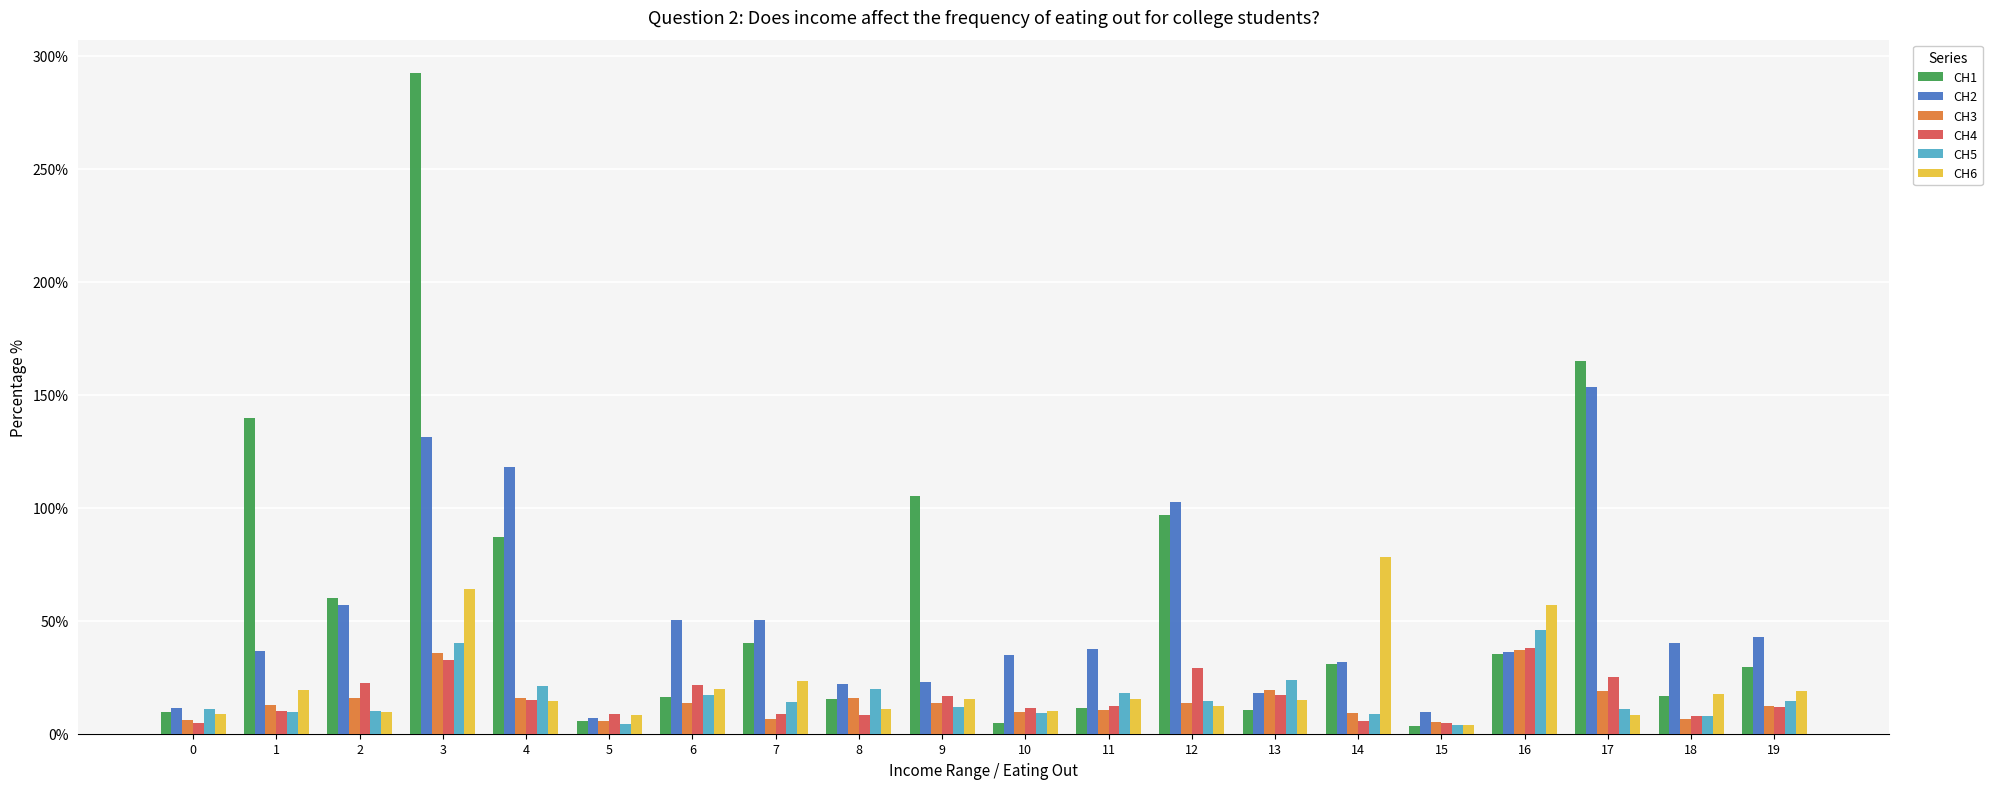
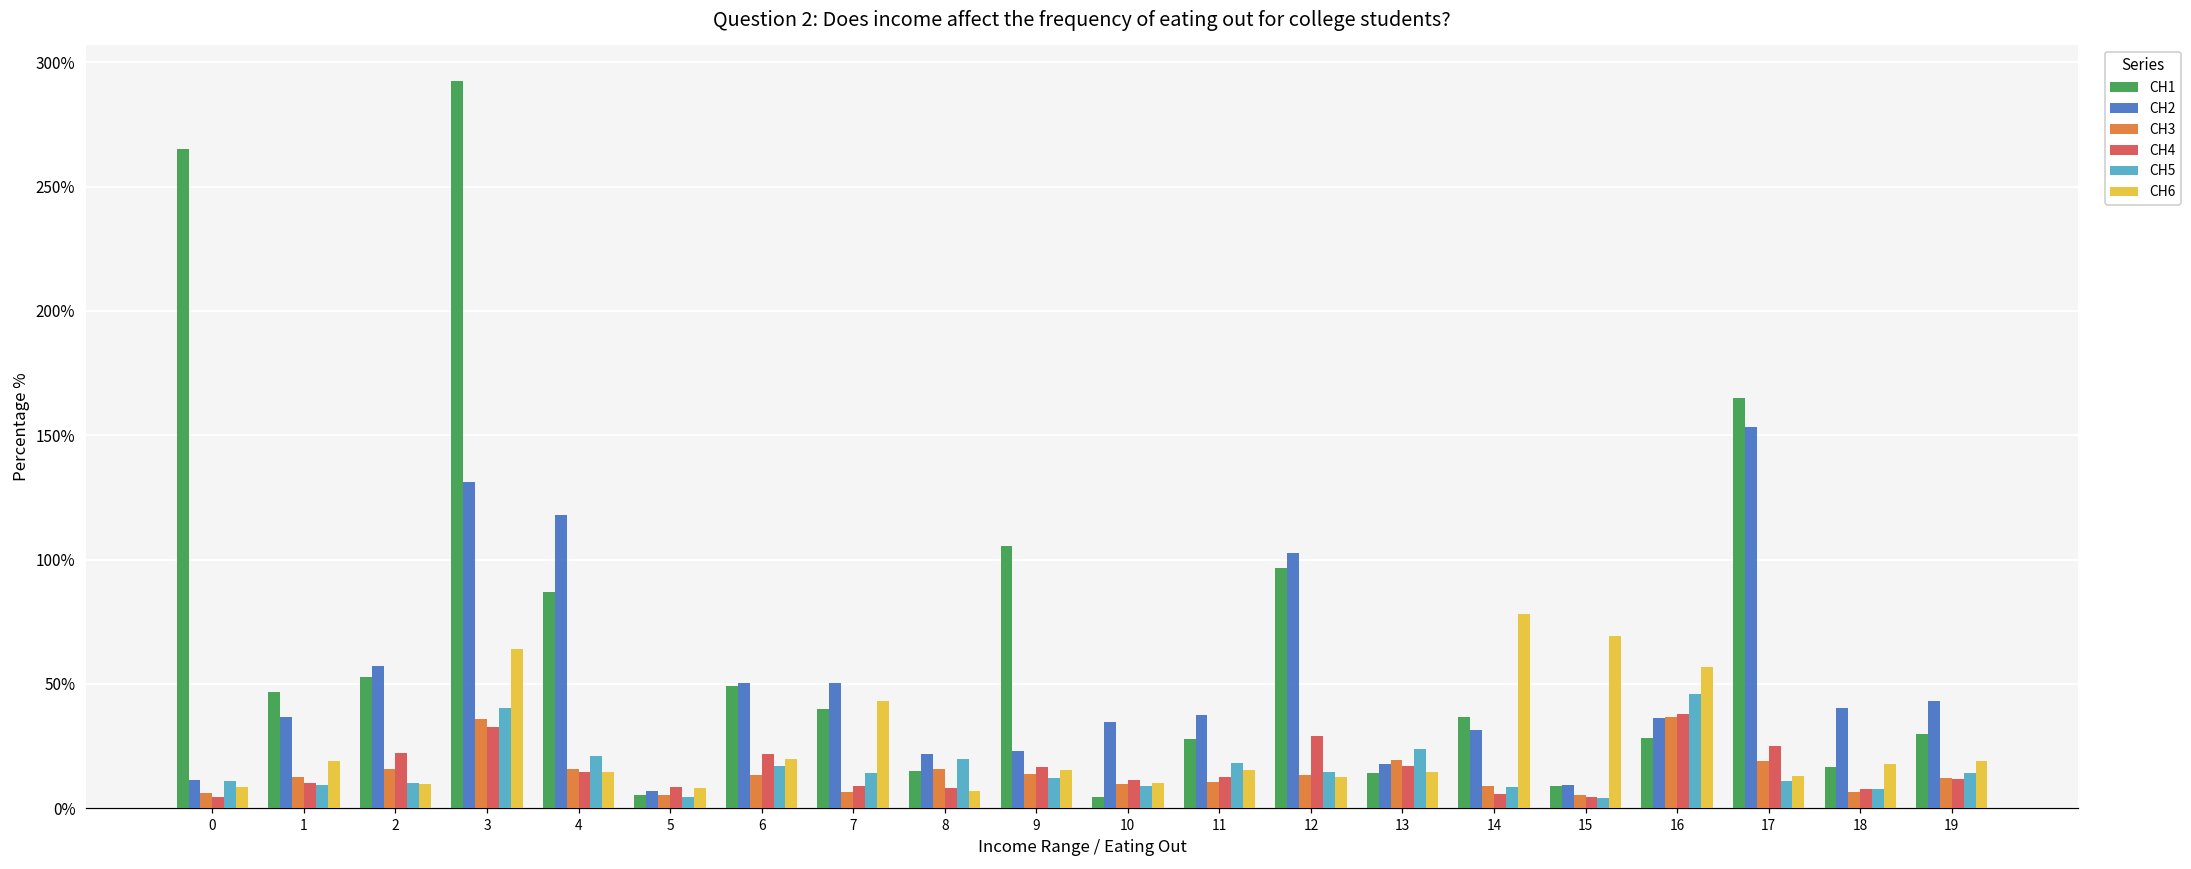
CH1, 0: 10% -> 265%
CH1, 1: 140% -> 47%
CH1, 2: 60% -> 53%
CH1, 6: 16% -> 49%
CH6, 7: 23% -> 43%
CH6, 8: 11% -> 7%
CH1, 11: 11% -> 28%
CH1, 13: 11% -> 14%
CH1, 14: 31% -> 37%
CH1, 15: 3% -> 9%
CH6, 15: 4% -> 69%
CH1, 16: 35% -> 28%
CH6, 17: 8% -> 13%
